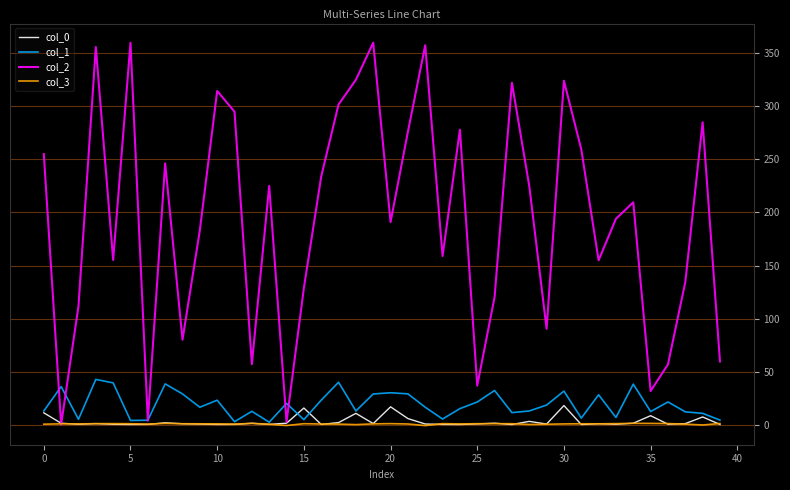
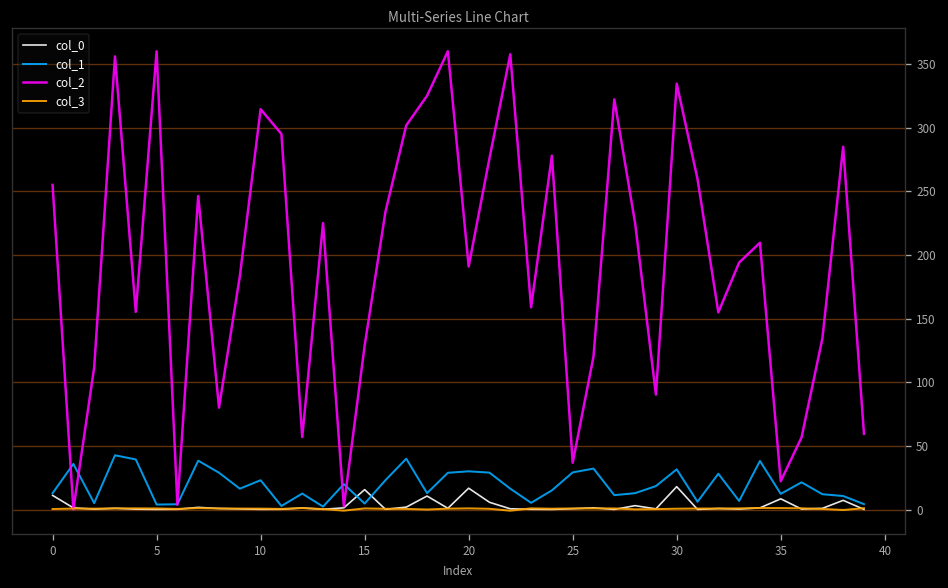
col_1, 25: 21 -> 29
col_2, 30: 324 -> 335
col_2, 35: 32 -> 22
